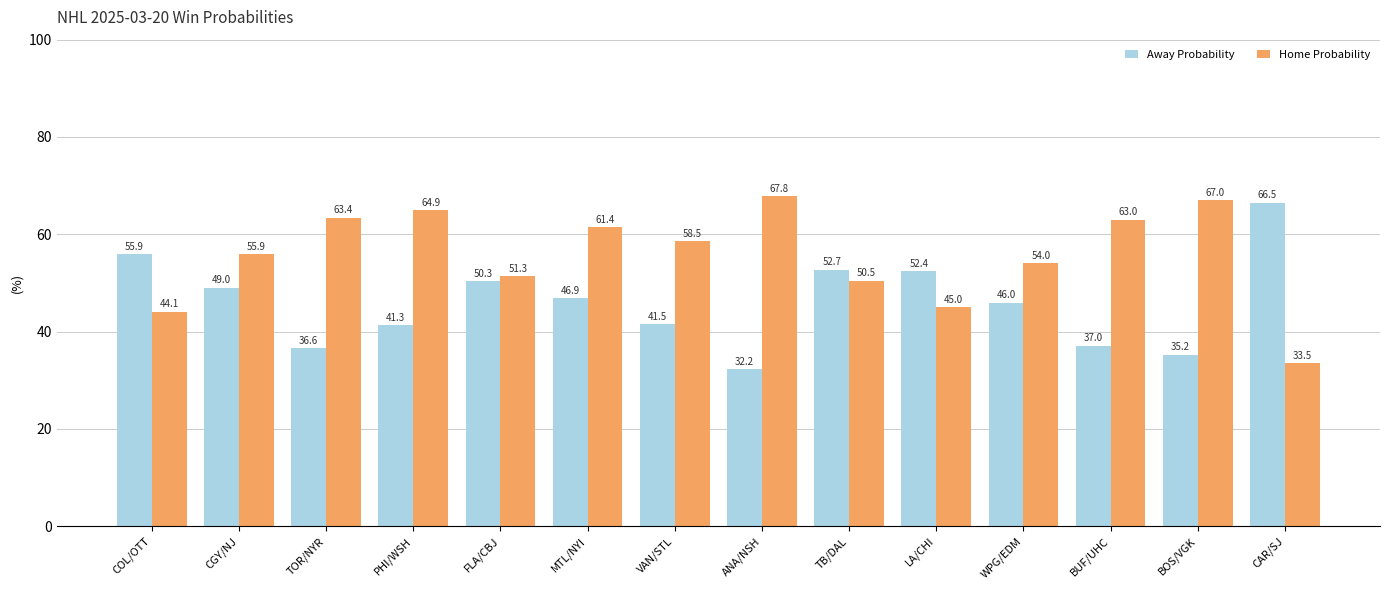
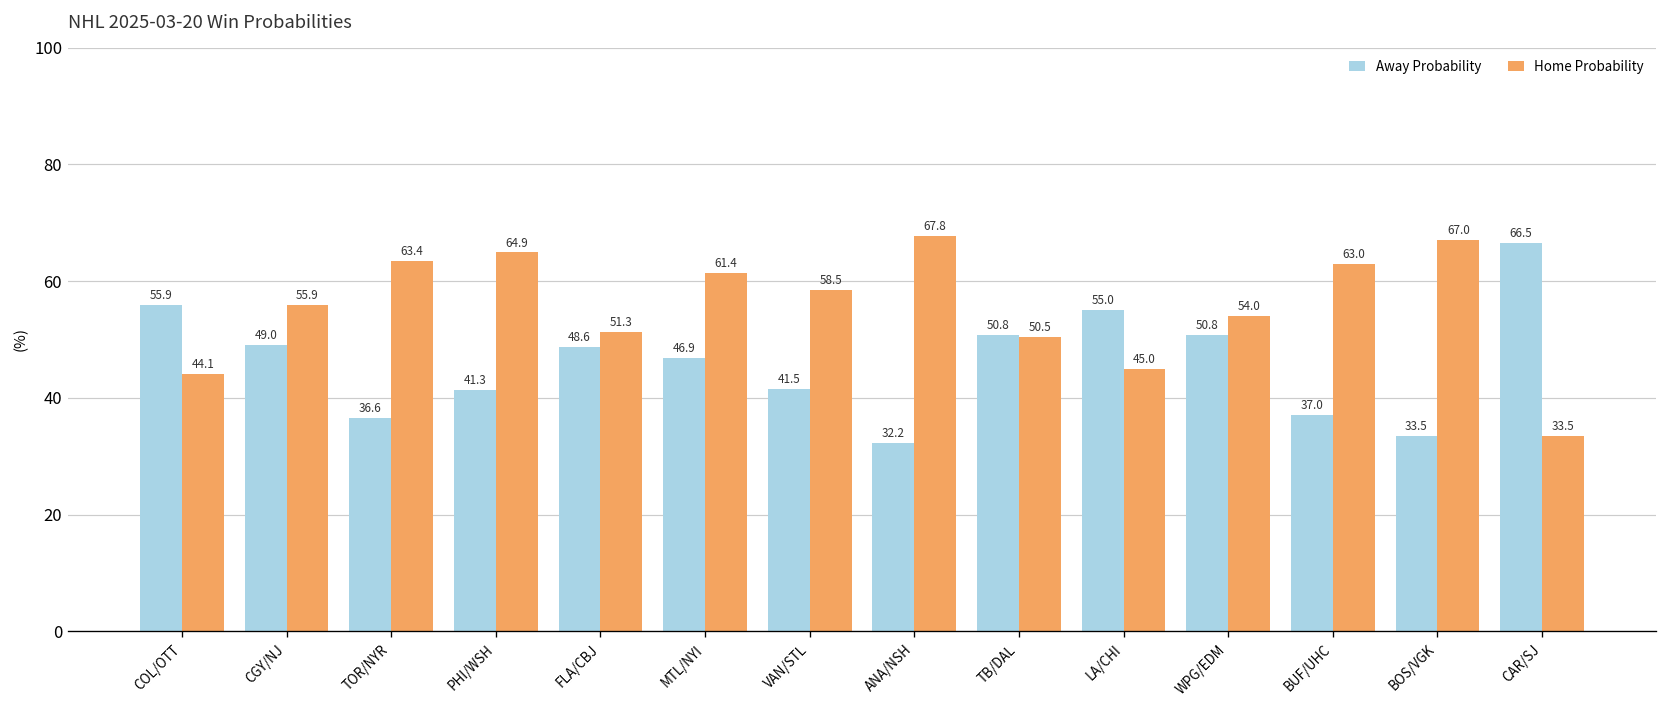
Away Probability, FLA/CBJ: 50.3 -> 48.6
Away Probability, TB/DAL: 52.7 -> 50.8
Away Probability, LA/CHI: 52.4 -> 55.0
Away Probability, WPG/EDM: 46.0 -> 50.8
Away Probability, BOS/VGK: 35.2 -> 33.5
